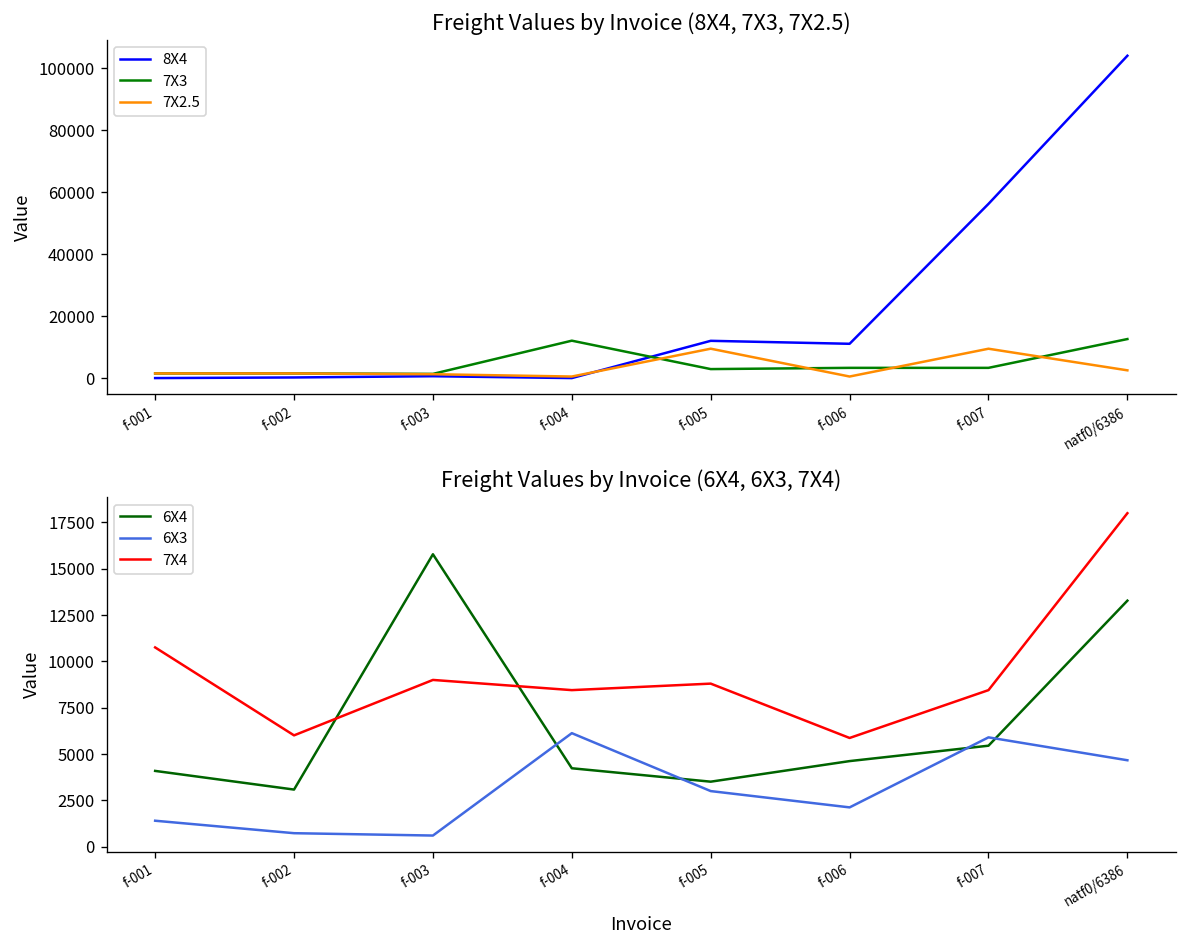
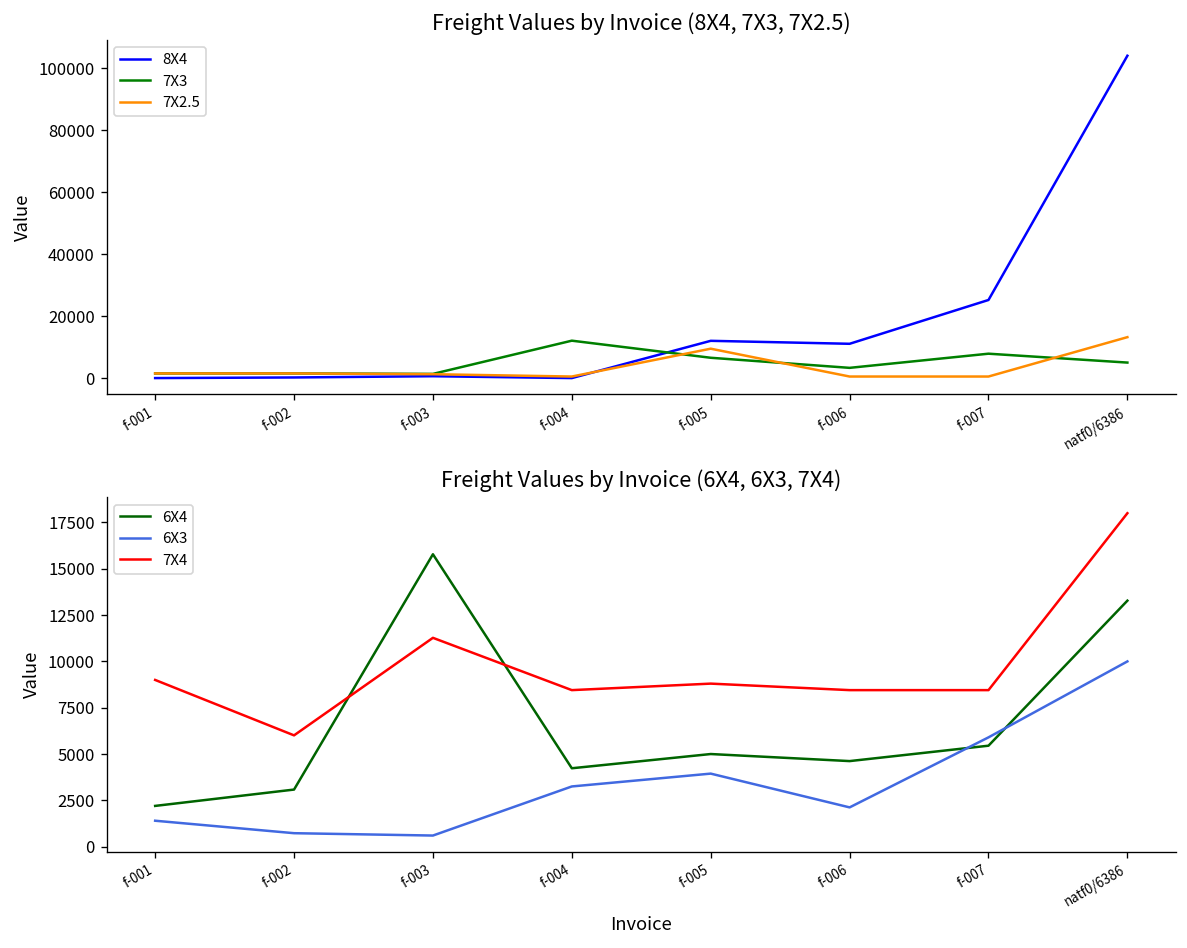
Freight Values by Invoice (8X4, 7X3, 7X2.5), 7X3, f-005: 3000 -> 7000
Freight Values by Invoice (8X4, 7X3, 7X2.5), 8X4, f-007: 56000 -> 25000
Freight Values by Invoice (8X4, 7X3, 7X2.5), 7X3, f-007: 3000 -> 8000
Freight Values by Invoice (8X4, 7X3, 7X2.5), 7X2.5, f-007: 9000 -> 1000
Freight Values by Invoice (8X4, 7X3, 7X2.5), 7X3, natf0/6386: 13000 -> 5000
Freight Values by Invoice (8X4, 7X3, 7X2.5), 7X2.5, natf0/6386: 3000 -> 13000
Freight Values by Invoice (6X4, 6X3, 7X4), 6X4, f-001: 4100 -> 2200
Freight Values by Invoice (6X4, 6X3, 7X4), 7X4, f-001: 10800 -> 9000
Freight Values by Invoice (6X4, 6X3, 7X4), 7X4, f-003: 9000 -> 11300
Freight Values by Invoice (6X4, 6X3, 7X4), 6X3, f-004: 6100 -> 3300
Freight Values by Invoice (6X4, 6X3, 7X4), 6X4, f-005: 3500 -> 5000
Freight Values by Invoice (6X4, 6X3, 7X4), 6X3, f-005: 3000 -> 3900
Freight Values by Invoice (6X4, 6X3, 7X4), 7X4, f-006: 5900 -> 8500
Freight Values by Invoice (6X4, 6X3, 7X4), 6X3, natf0/6386: 4700 -> 10000
